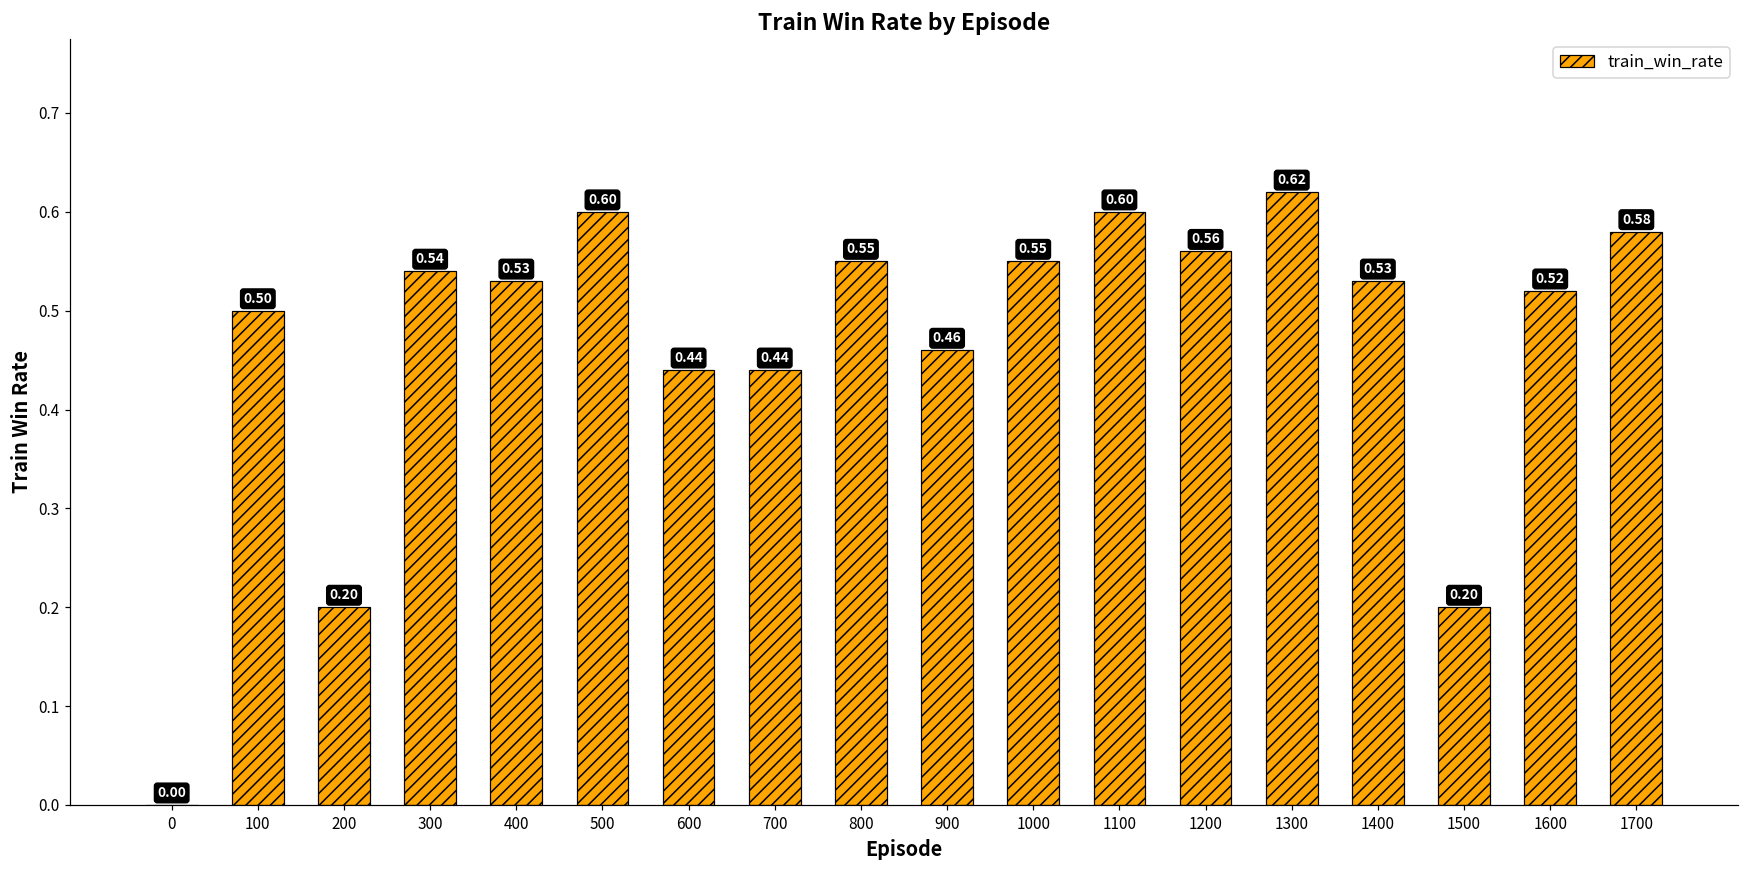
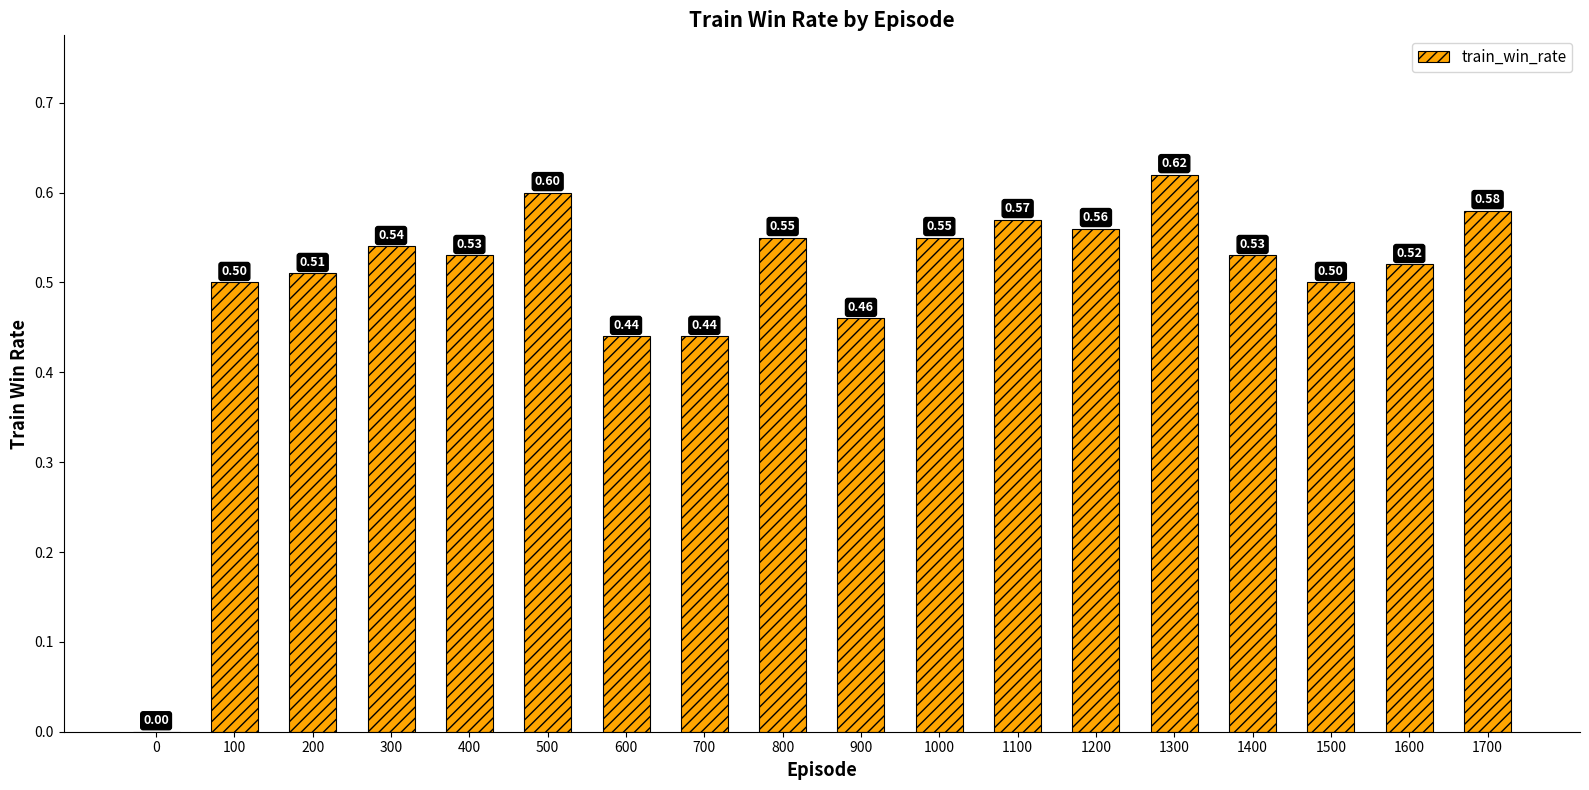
200: 0.20 -> 0.51
1100: 0.60 -> 0.57
1500: 0.20 -> 0.50
